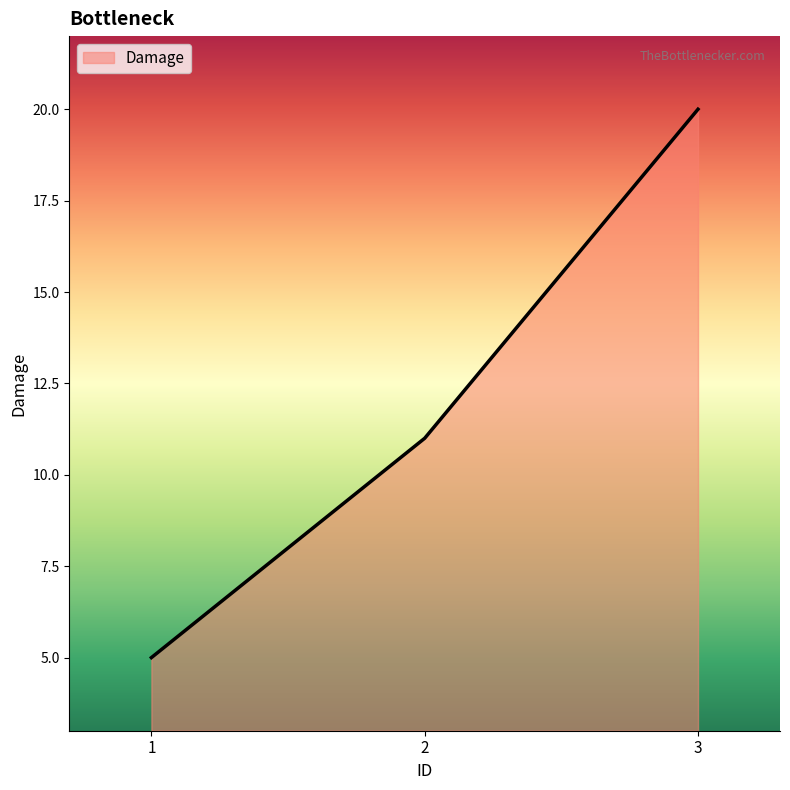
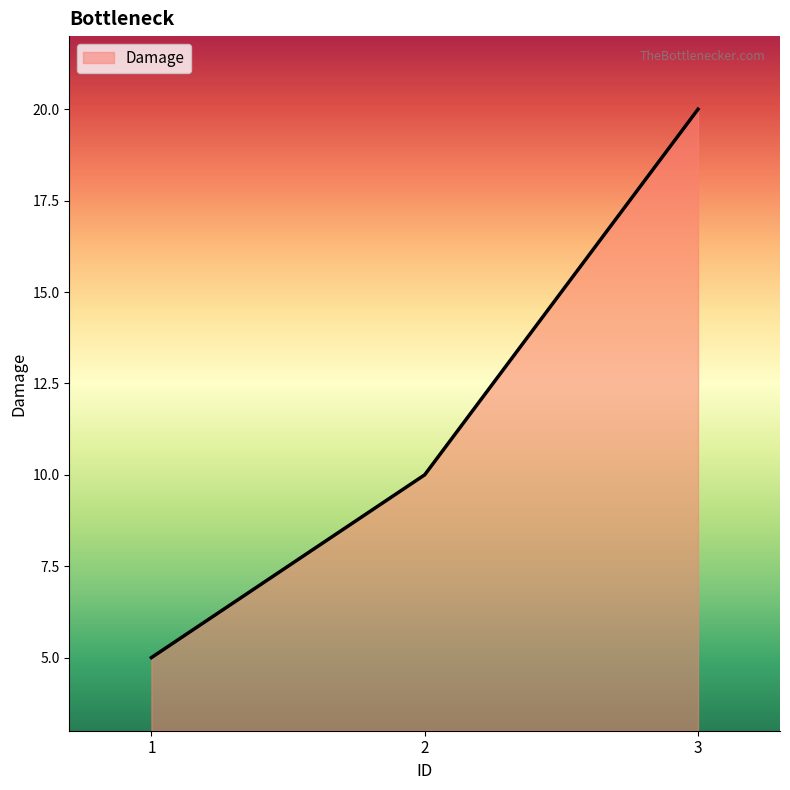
2: 11 -> 10
